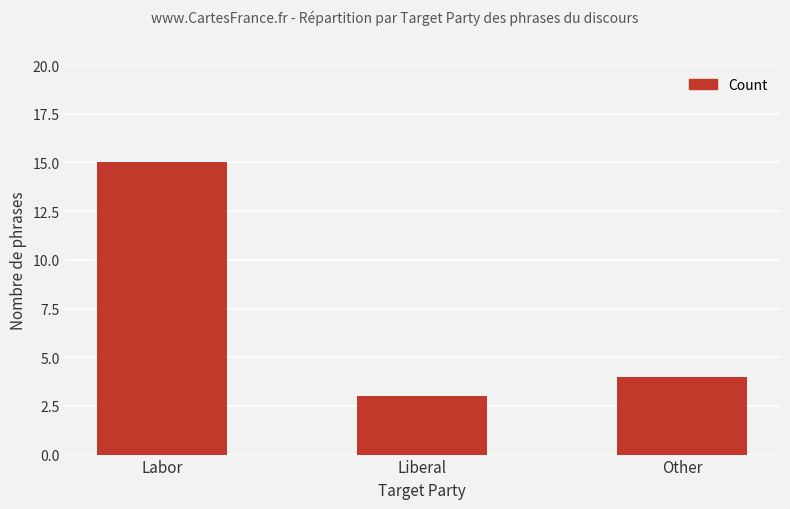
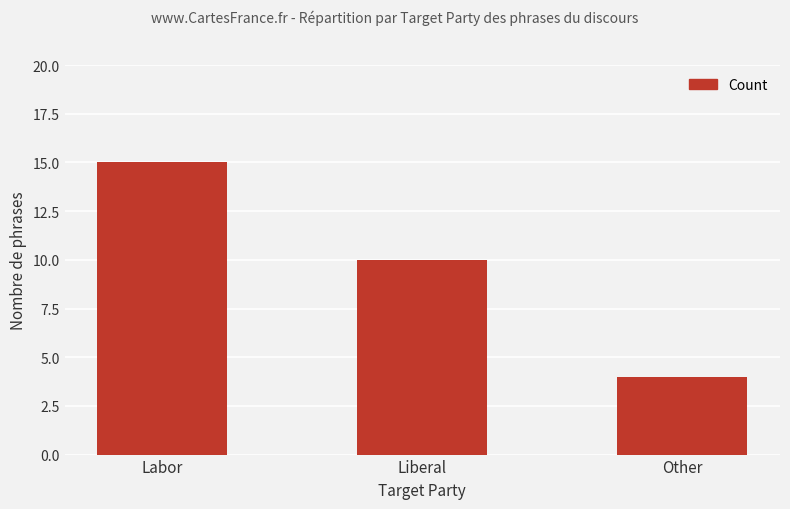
Liberal: 3 -> 10
